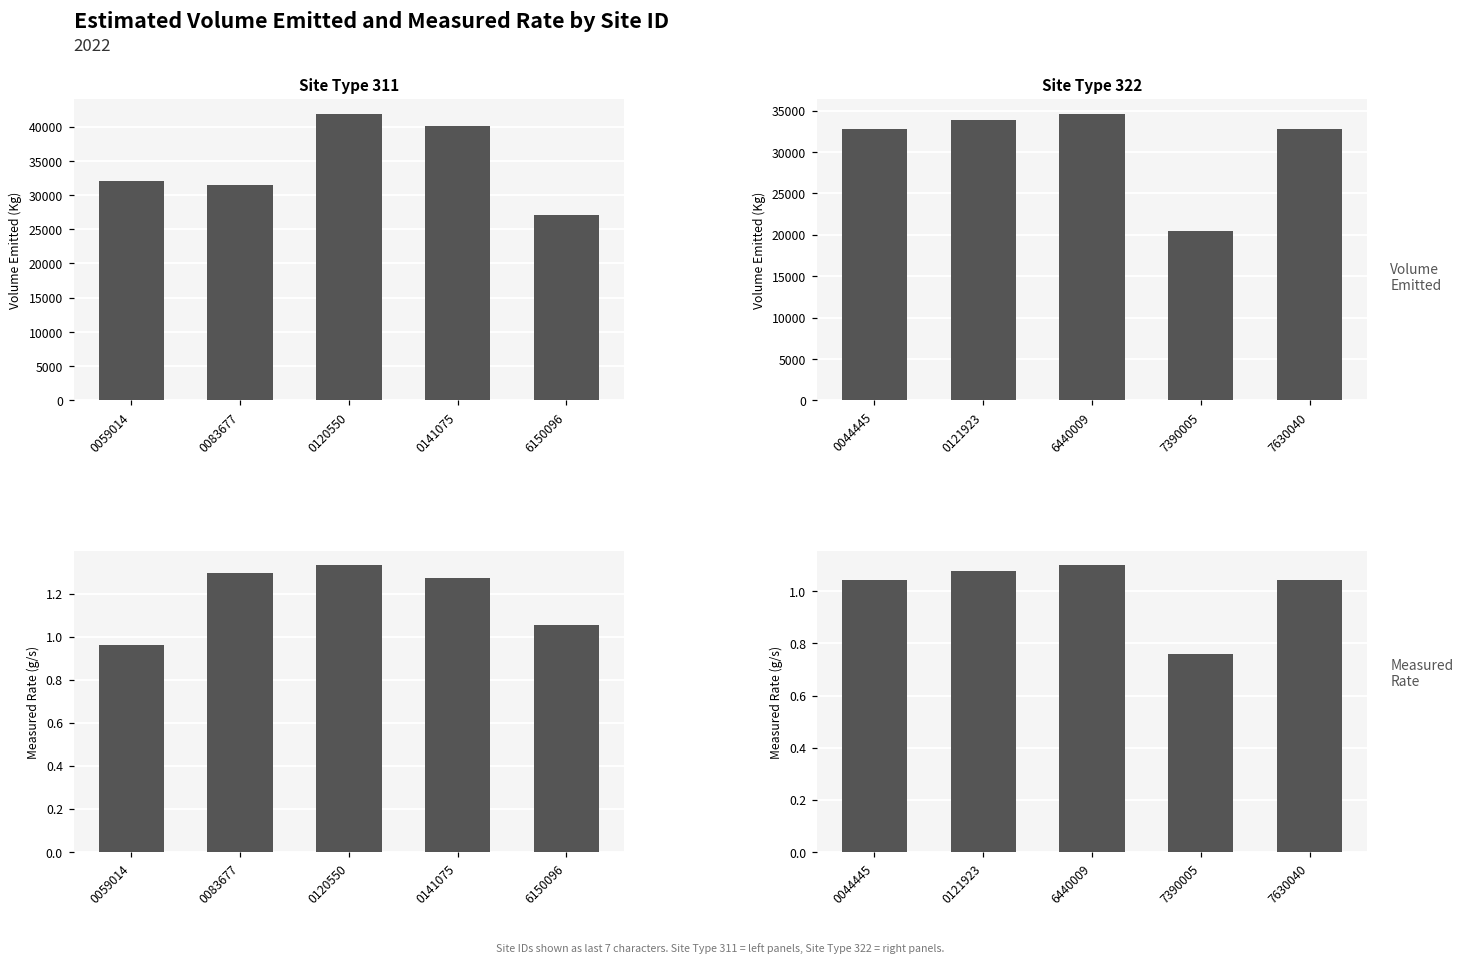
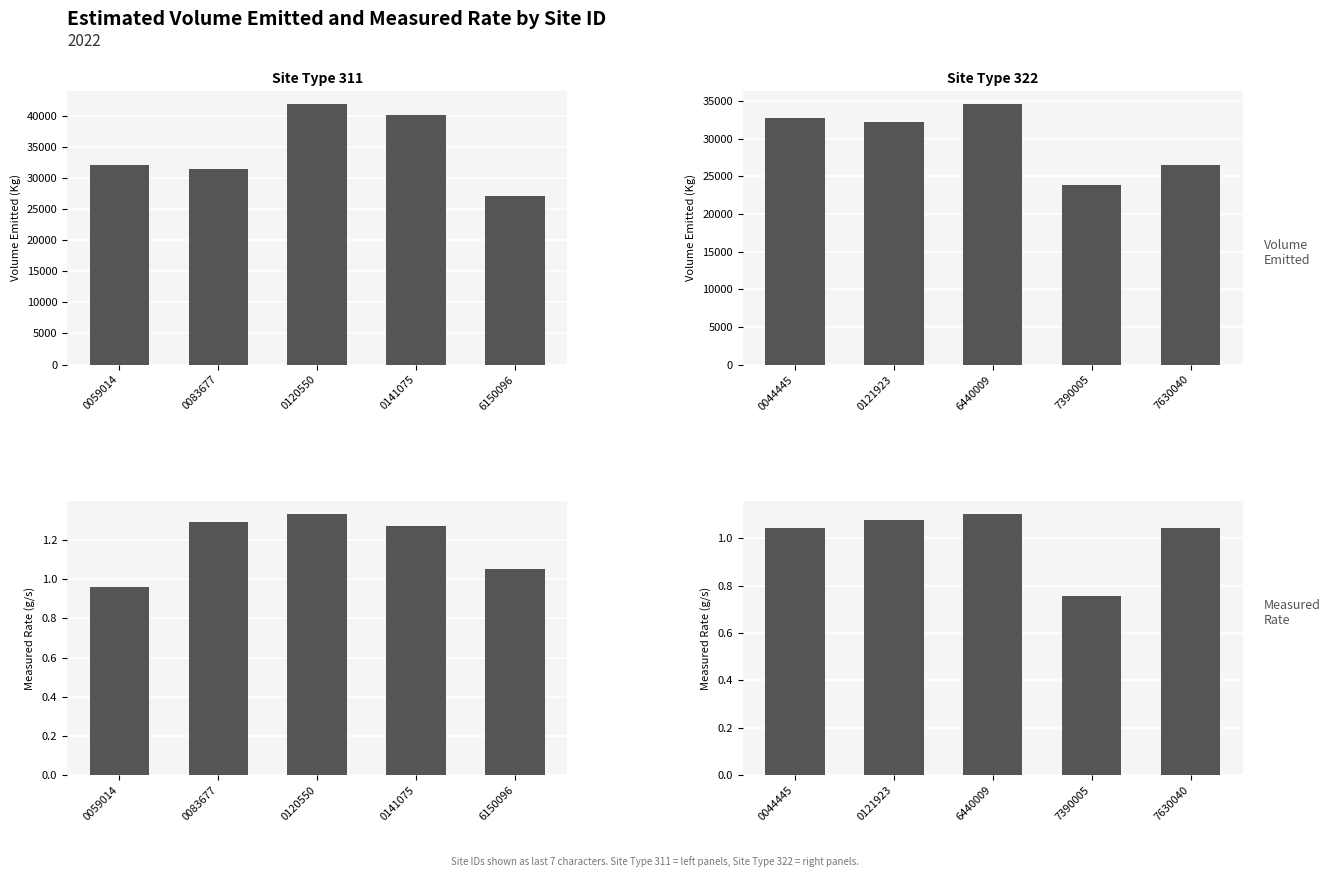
Site Type 322, 0121923: 34000 -> 32000
Site Type 322, 7390005: 20000 -> 24000
Site Type 322, 7630040: 33000 -> 27000
